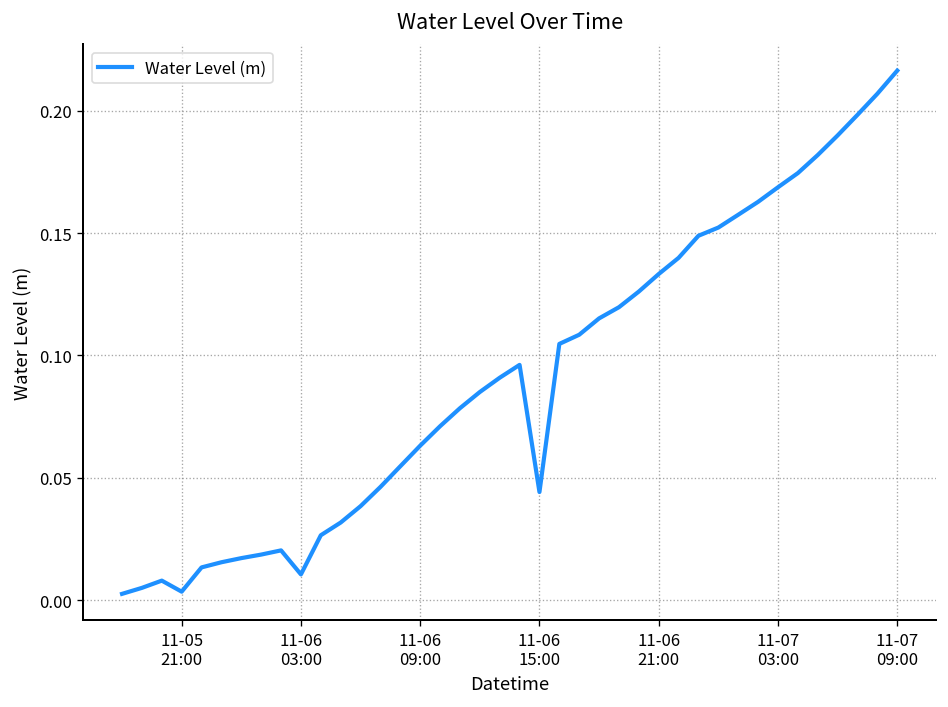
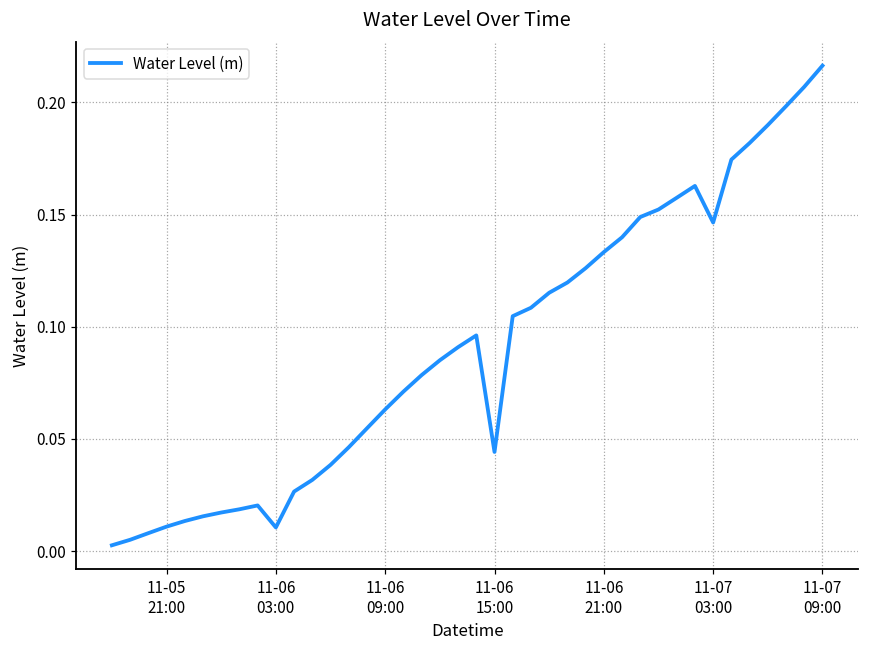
11-05 21:00: 0.003 -> 0.011
11-07 03:00: 0.169 -> 0.146
